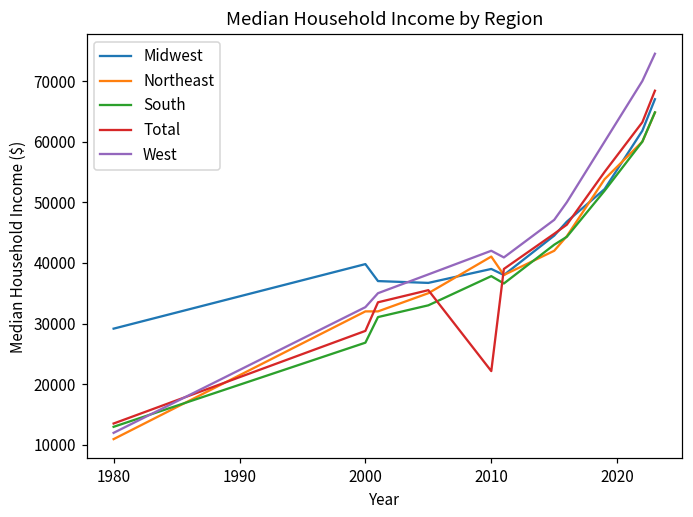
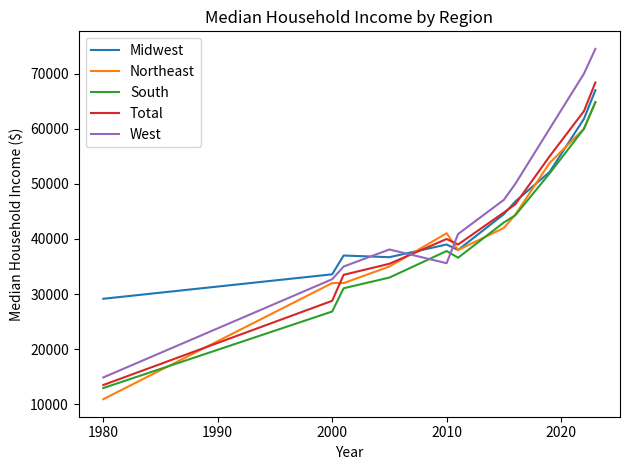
West, 1980: 12000 -> 15000
Midwest, 2000: 40000 -> 34000
Total, 2010: 22000 -> 40000
West, 2010: 42000 -> 36000
